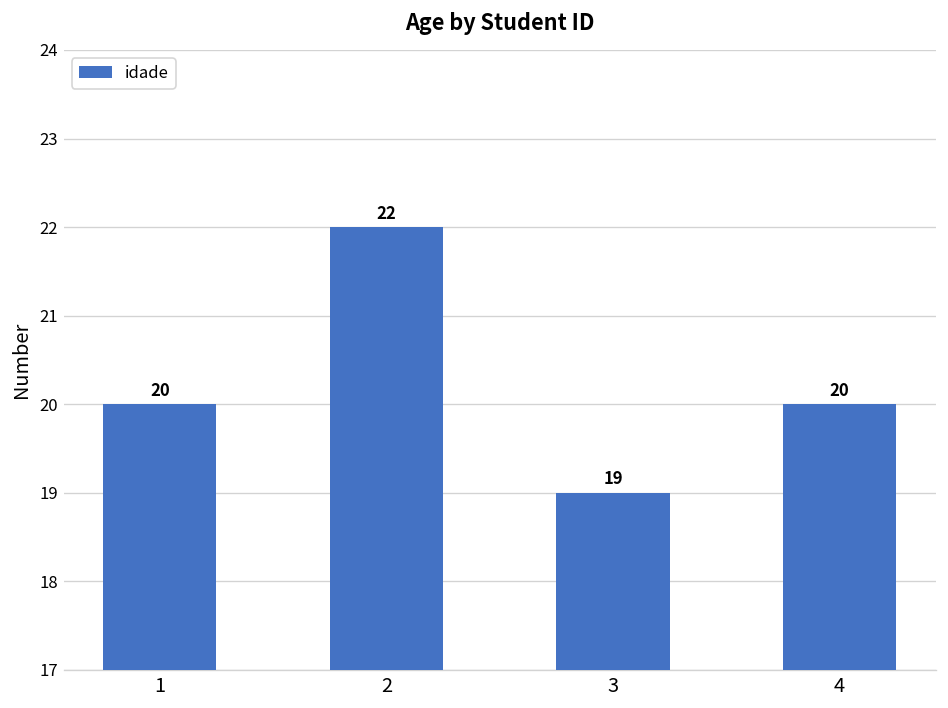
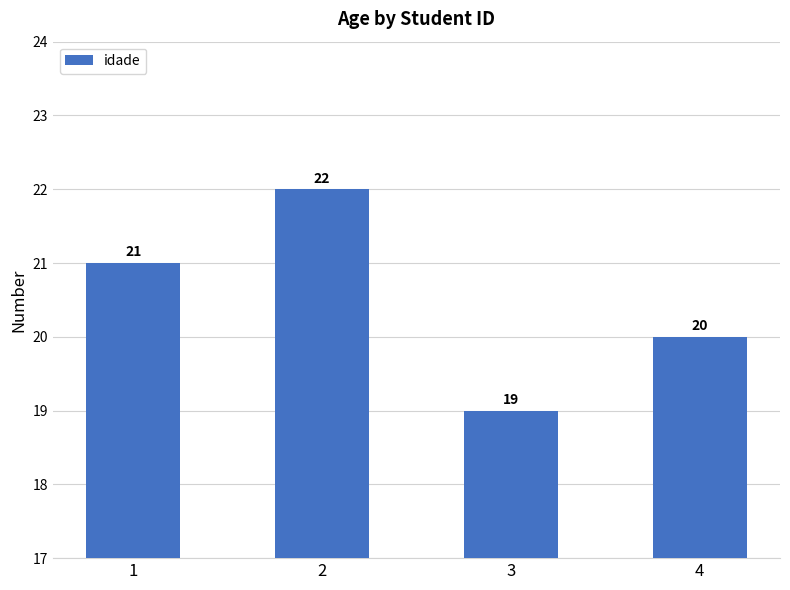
1: 20 -> 21
